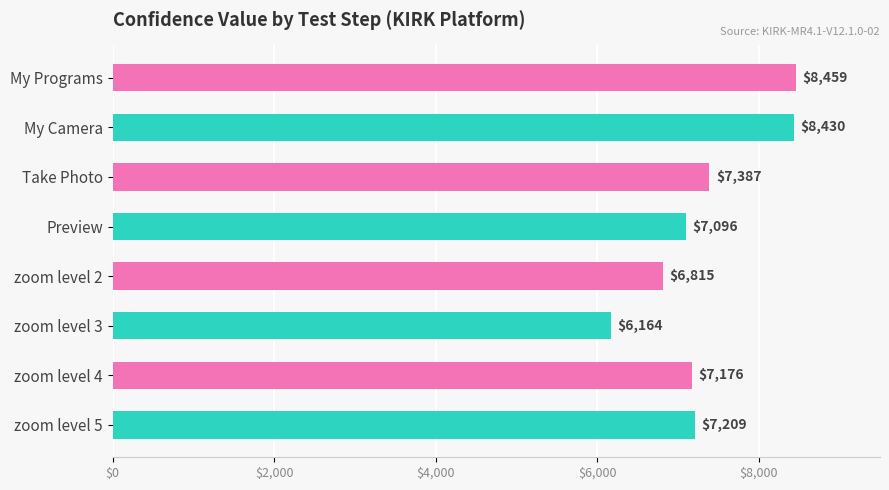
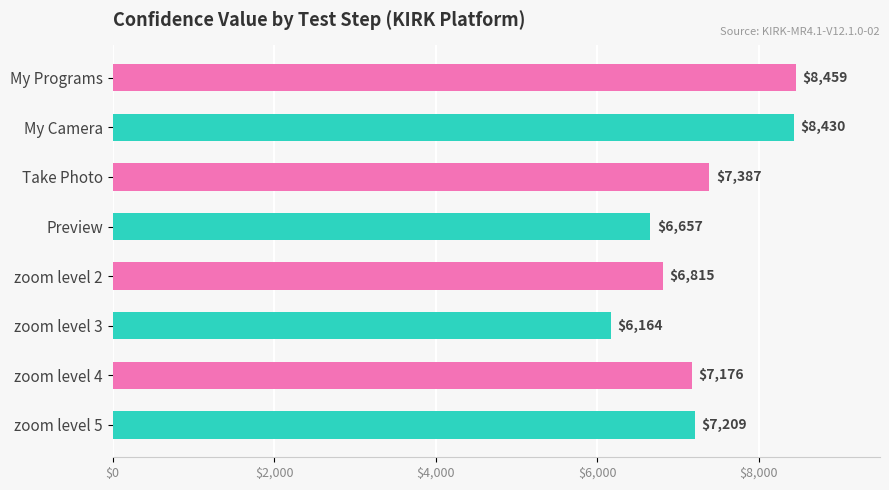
Preview: $7,096 -> $6,657
